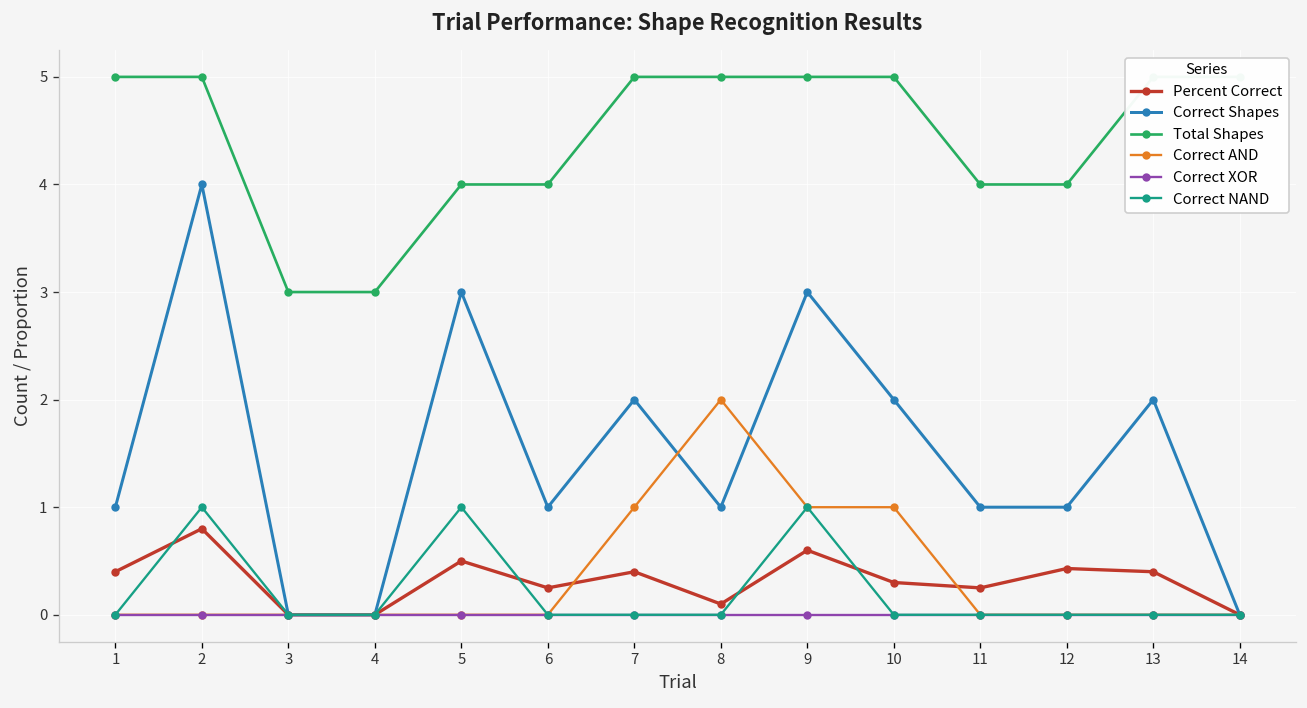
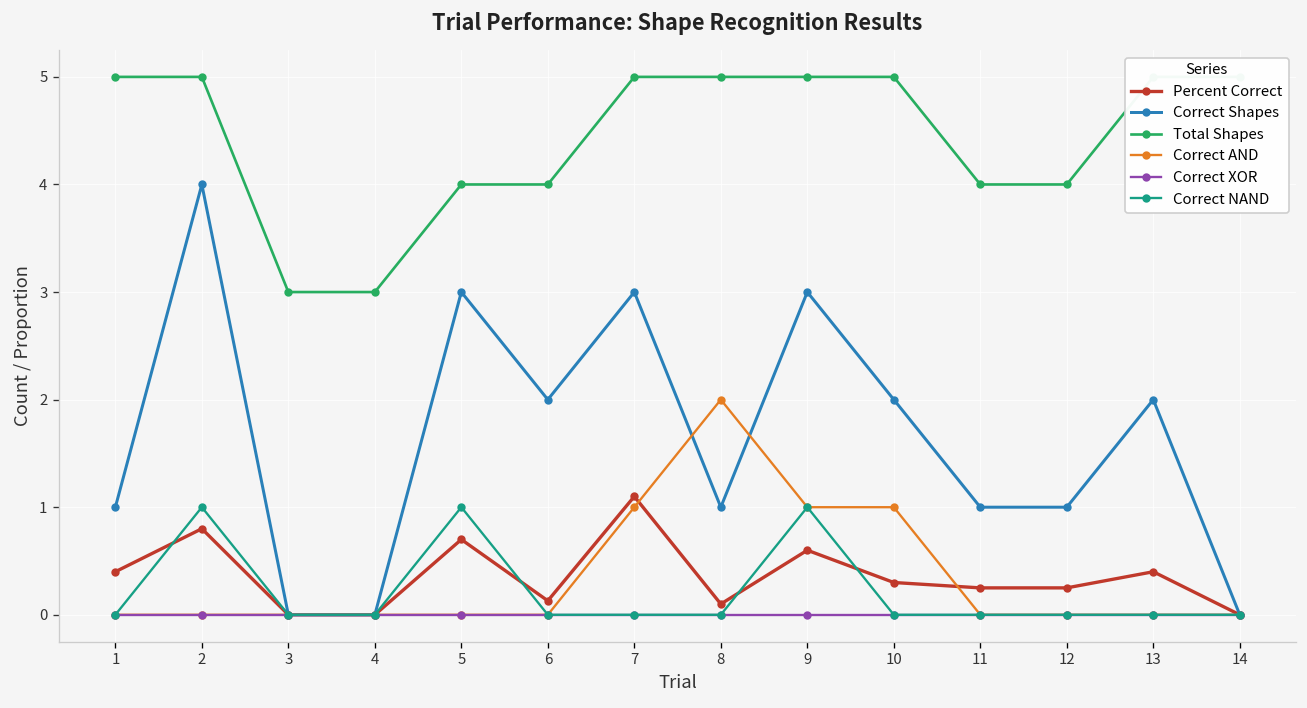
Percent Correct, 5: 0.5 -> 0.7
Percent Correct, 6: 0.3 -> 0.1
Correct Shapes, 6: 1 -> 2
Percent Correct, 7: 0.4 -> 1.1
Correct Shapes, 7: 2 -> 3
Percent Correct, 12: 0.4 -> 0.3
